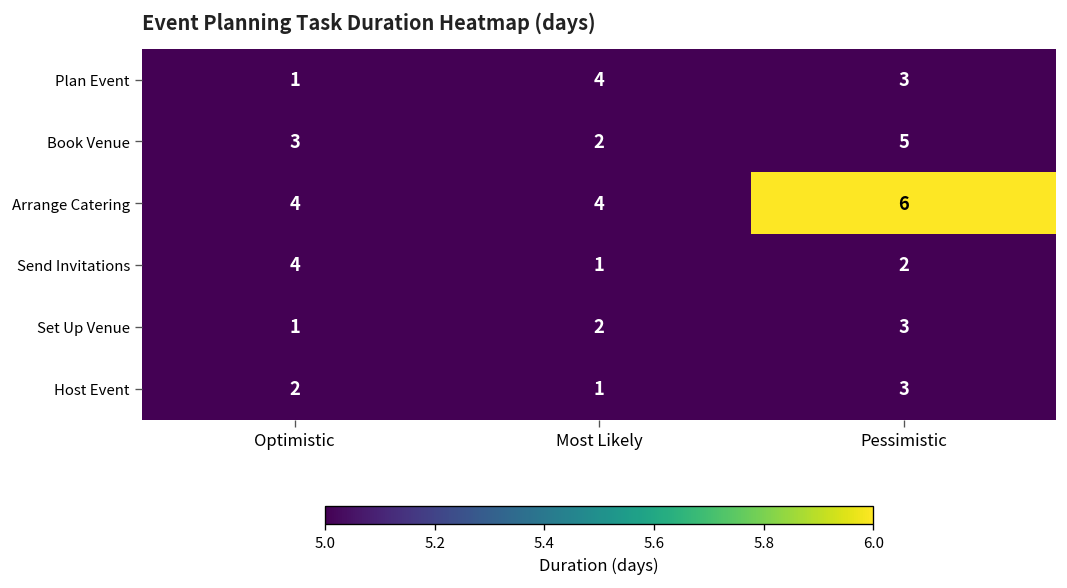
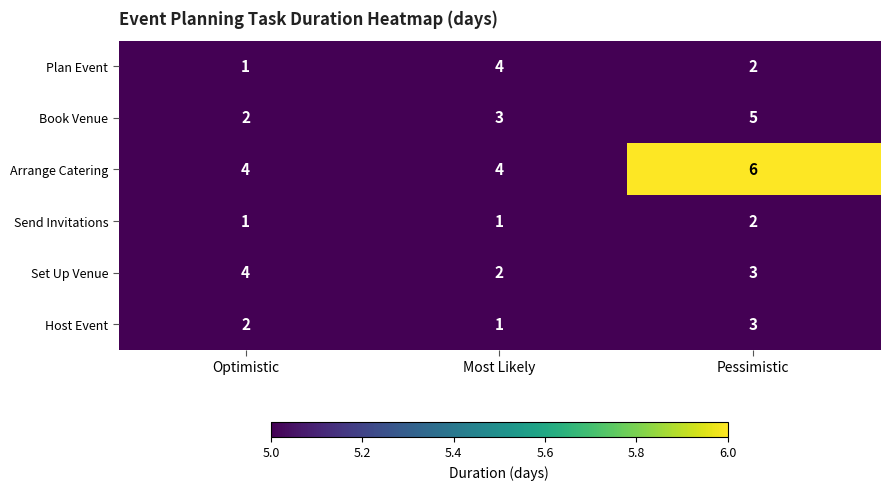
Plan Event, Pessimistic: 3 -> 2
Book Venue, Optimistic: 3 -> 2
Book Venue, Most Likely: 2 -> 3
Send Invitations, Optimistic: 4 -> 1
Set Up Venue, Optimistic: 1 -> 4
